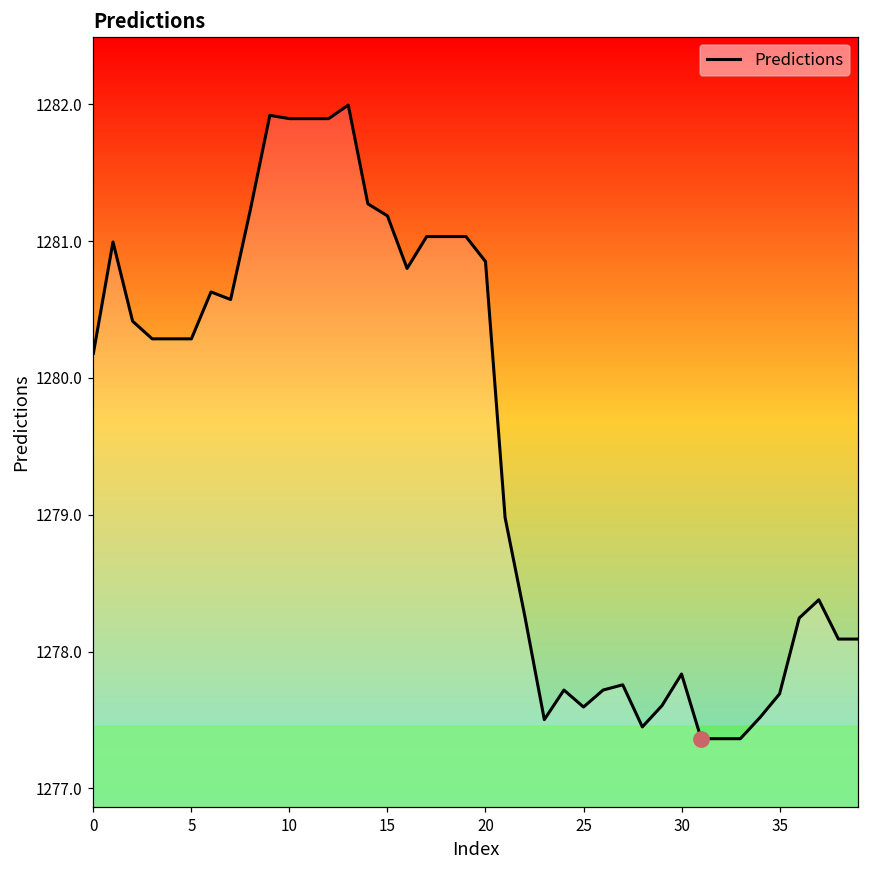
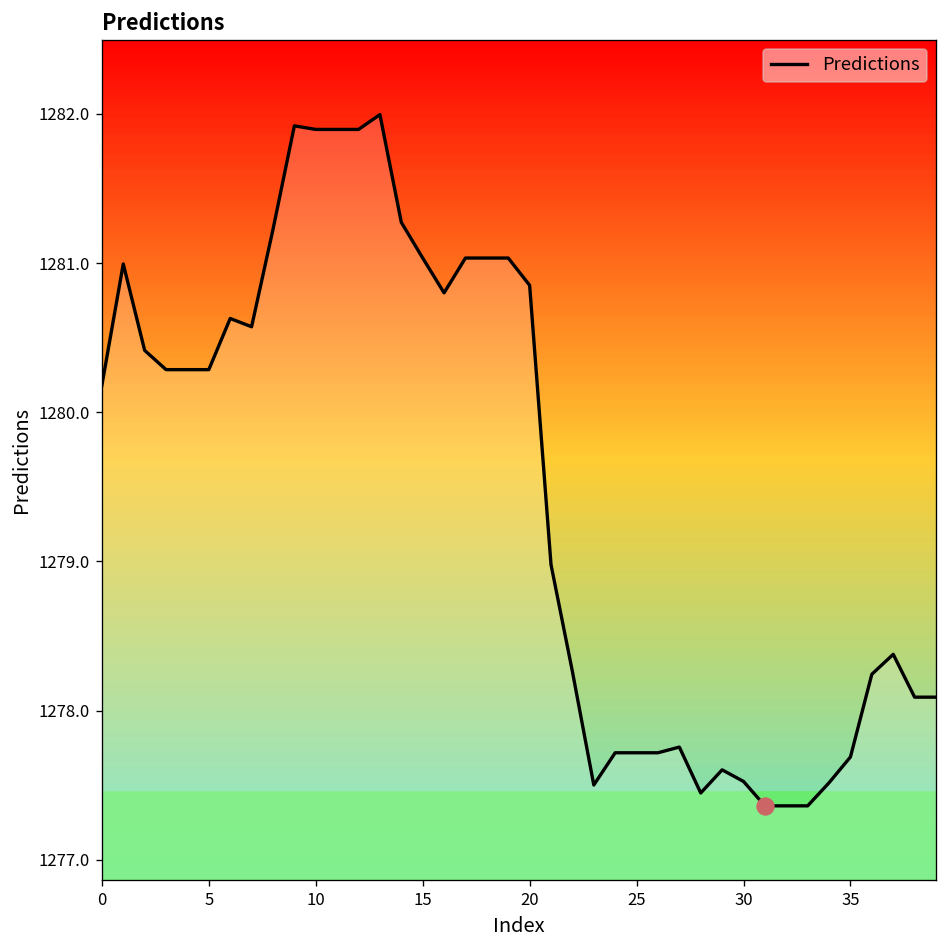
Predictions, 15: 1281.18 -> 1281.03
Predictions, 25: 1277.59 -> 1277.72
Predictions, 30: 1277.84 -> 1277.53
